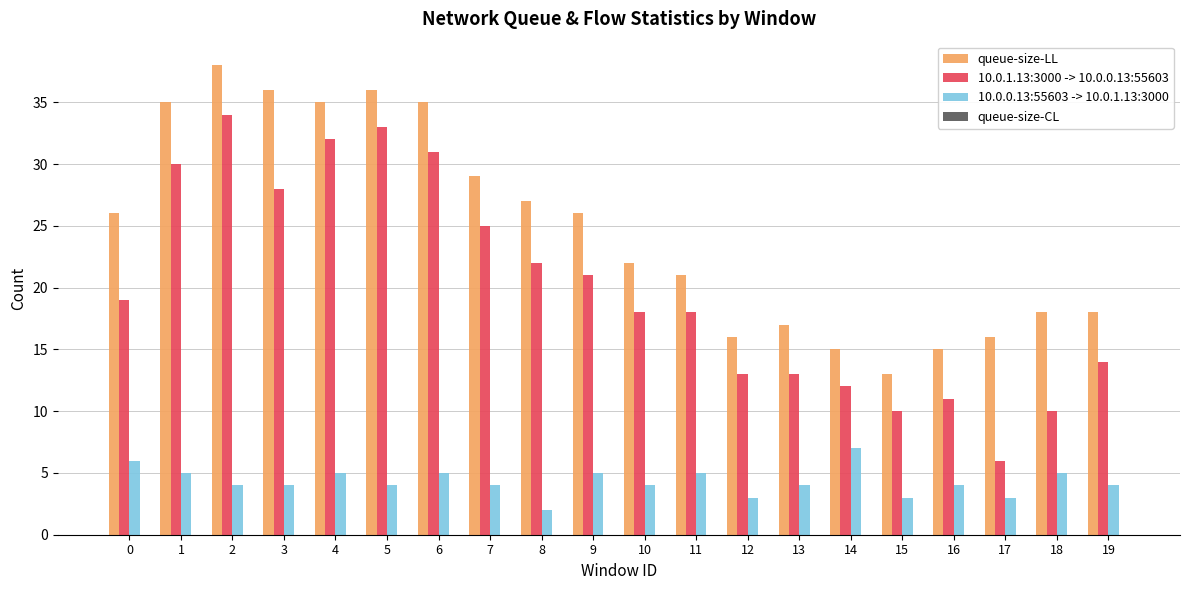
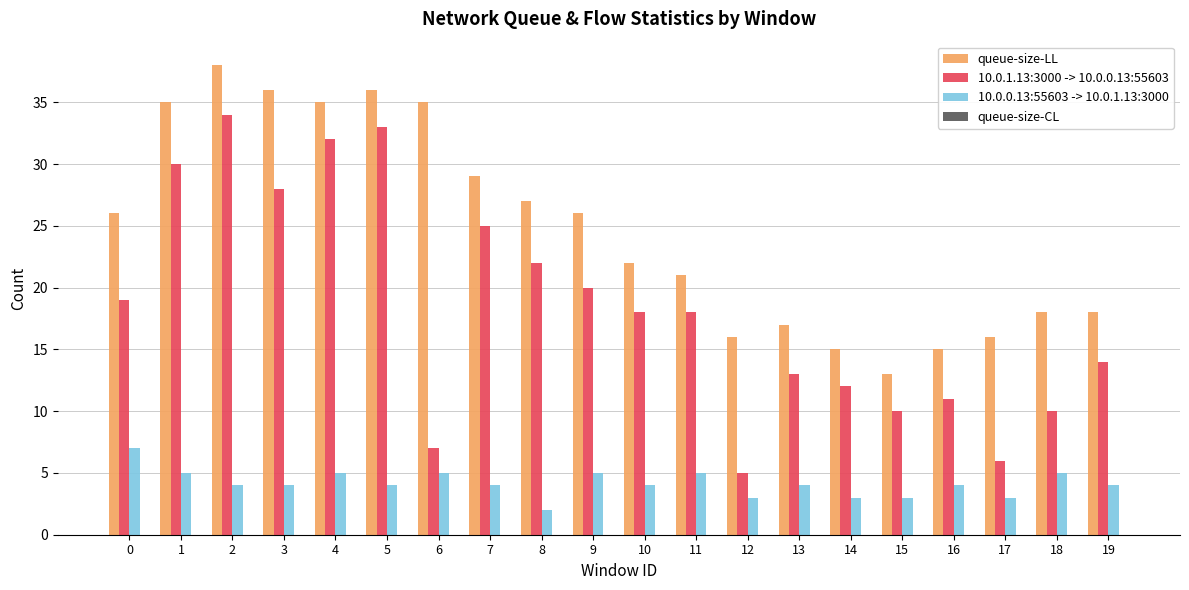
10.0.0.13:55603 -> 10.0.1.13:3000, 0: 6 -> 7
10.0.1.13:3000 -> 10.0.0.13:55603, 6: 31 -> 7
10.0.1.13:3000 -> 10.0.0.13:55603, 9: 21 -> 20
10.0.1.13:3000 -> 10.0.0.13:55603, 12: 13 -> 5
10.0.0.13:55603 -> 10.0.1.13:3000, 14: 7 -> 3
